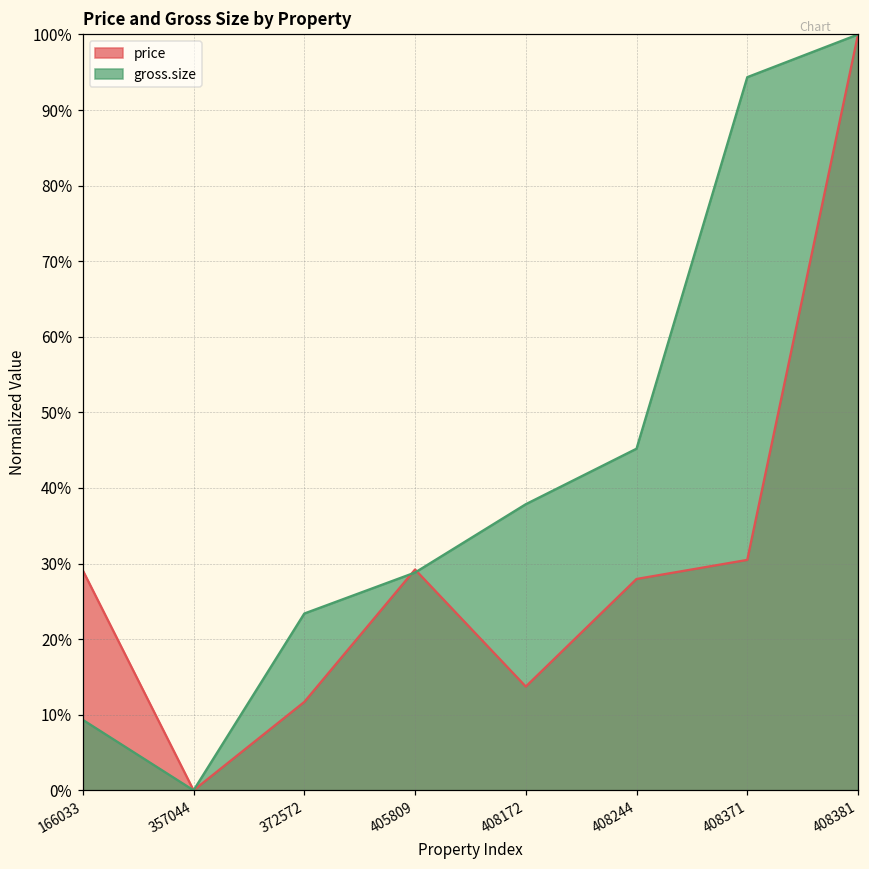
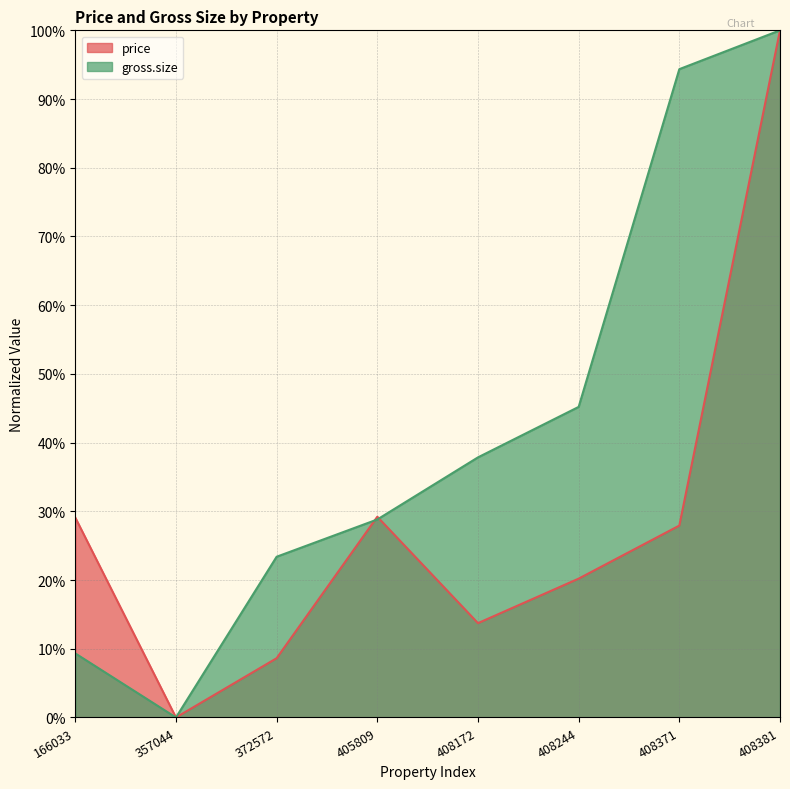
price, 372572: 12% -> 9%
price, 408244: 28% -> 20%
price, 408371: 30% -> 28%
